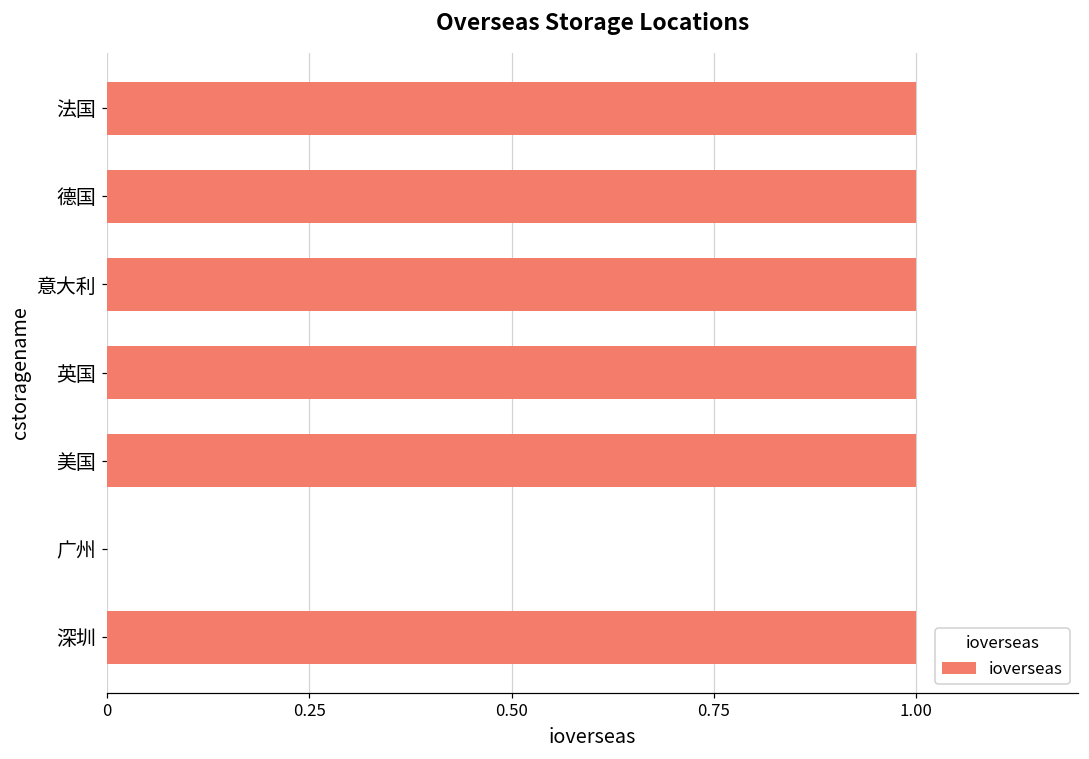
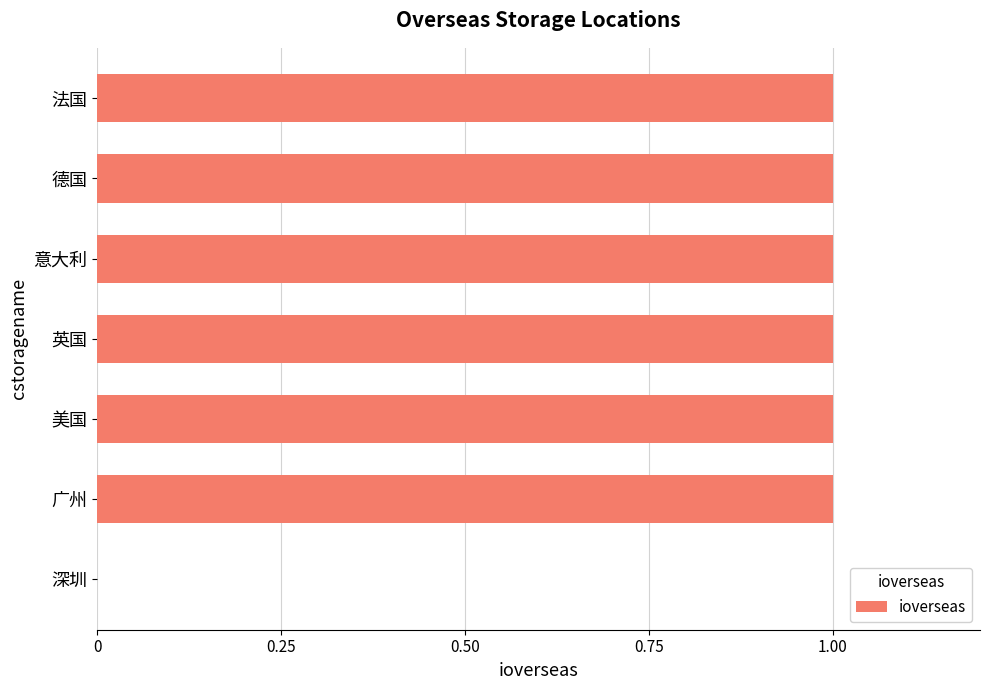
广州: 0 -> 1
深圳: 1 -> 0
